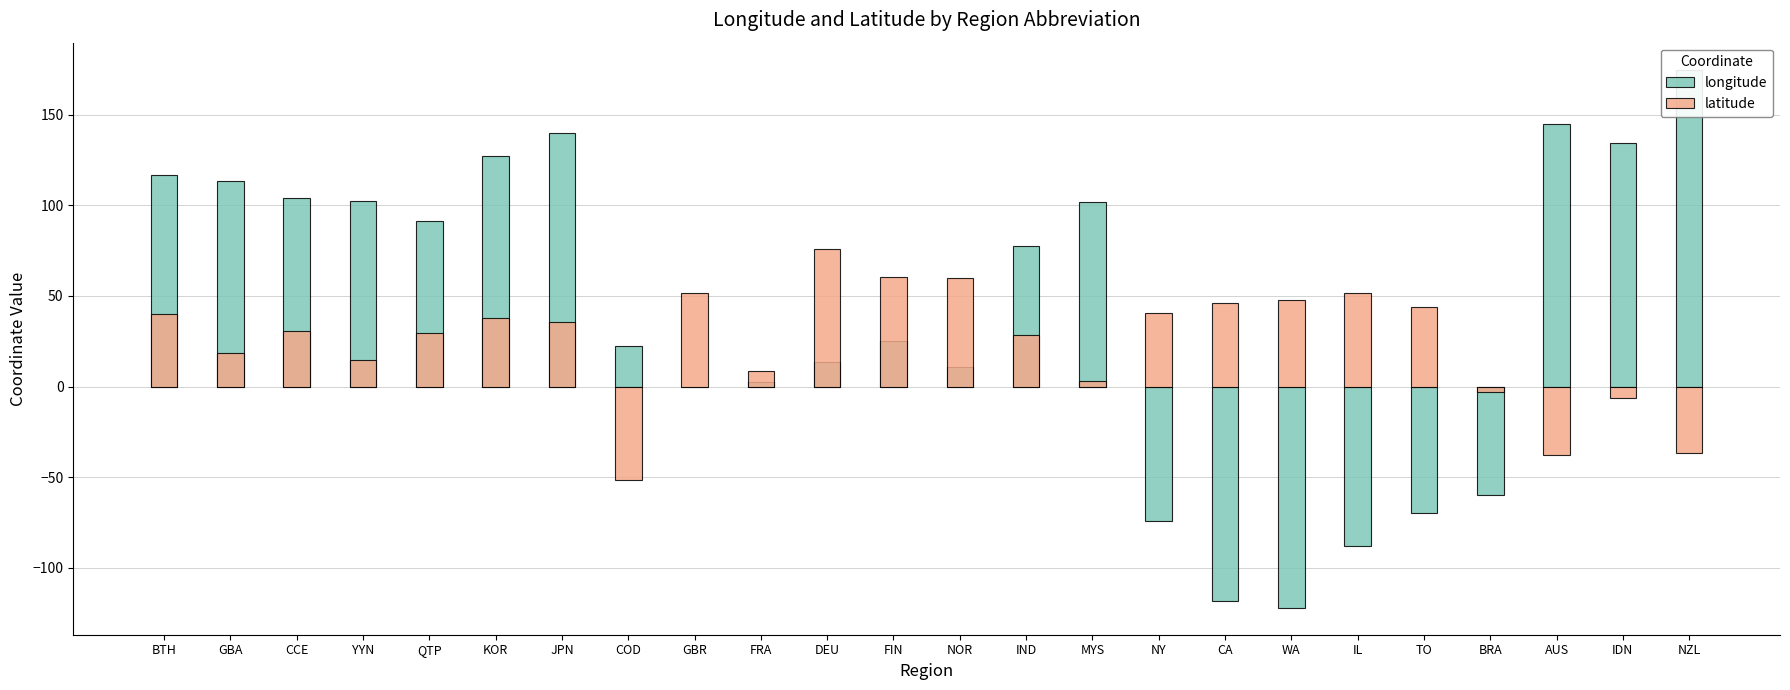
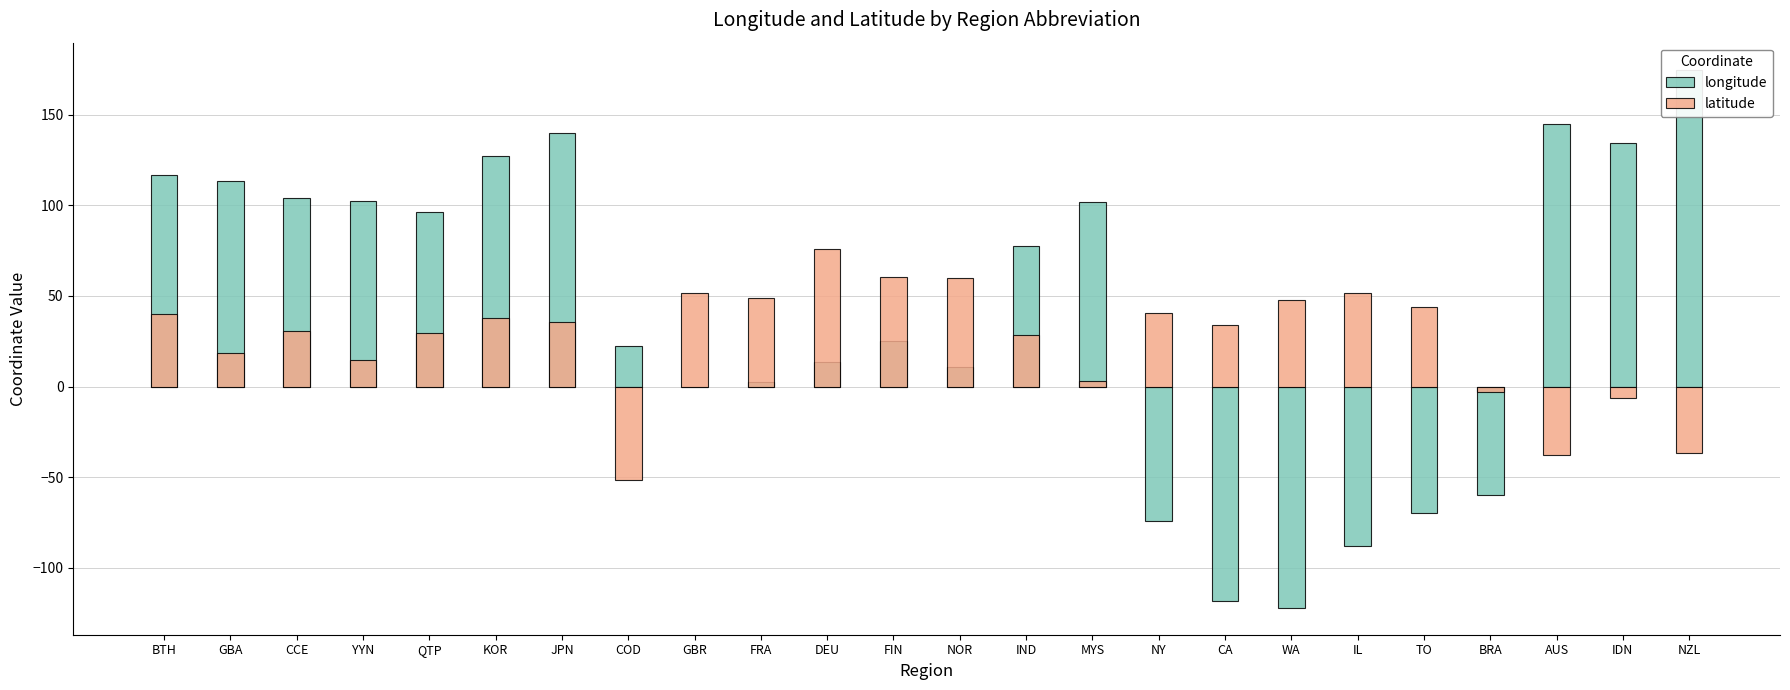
longitude, QTP: 91 -> 96
latitude, FRA: 8 -> 49
latitude, CA: 46 -> 34
